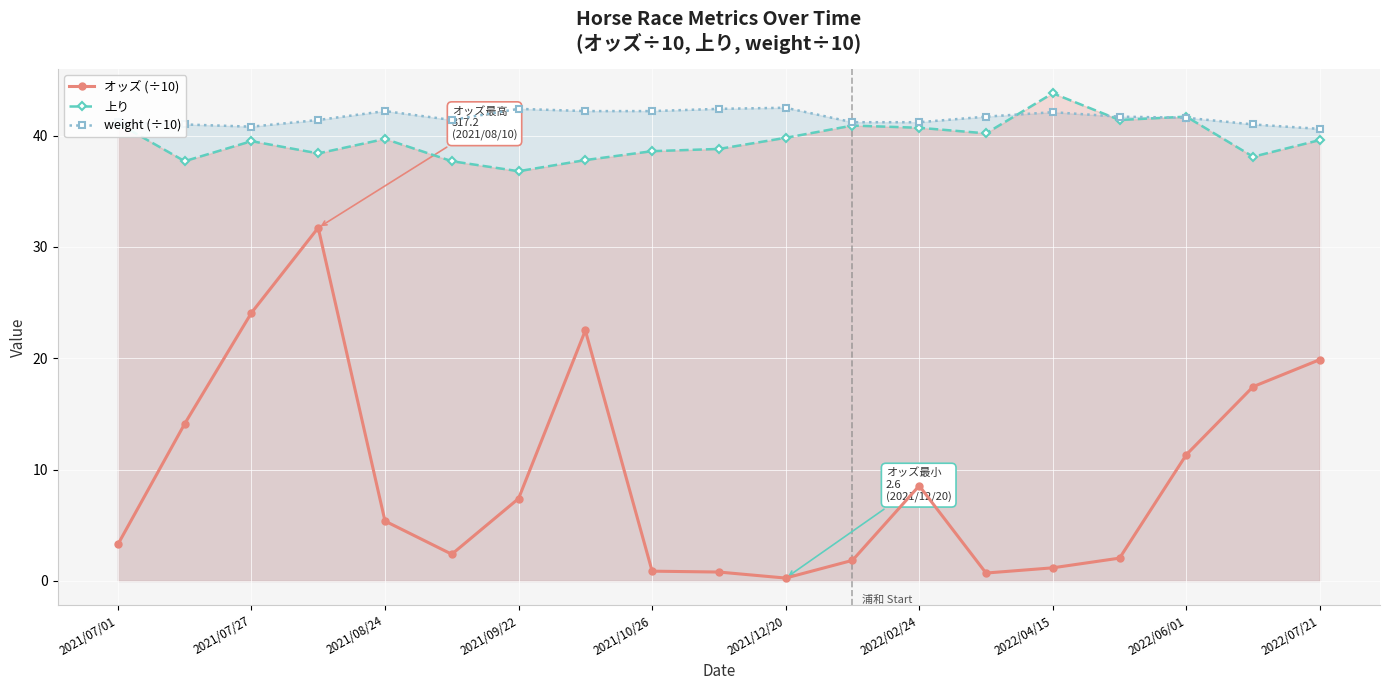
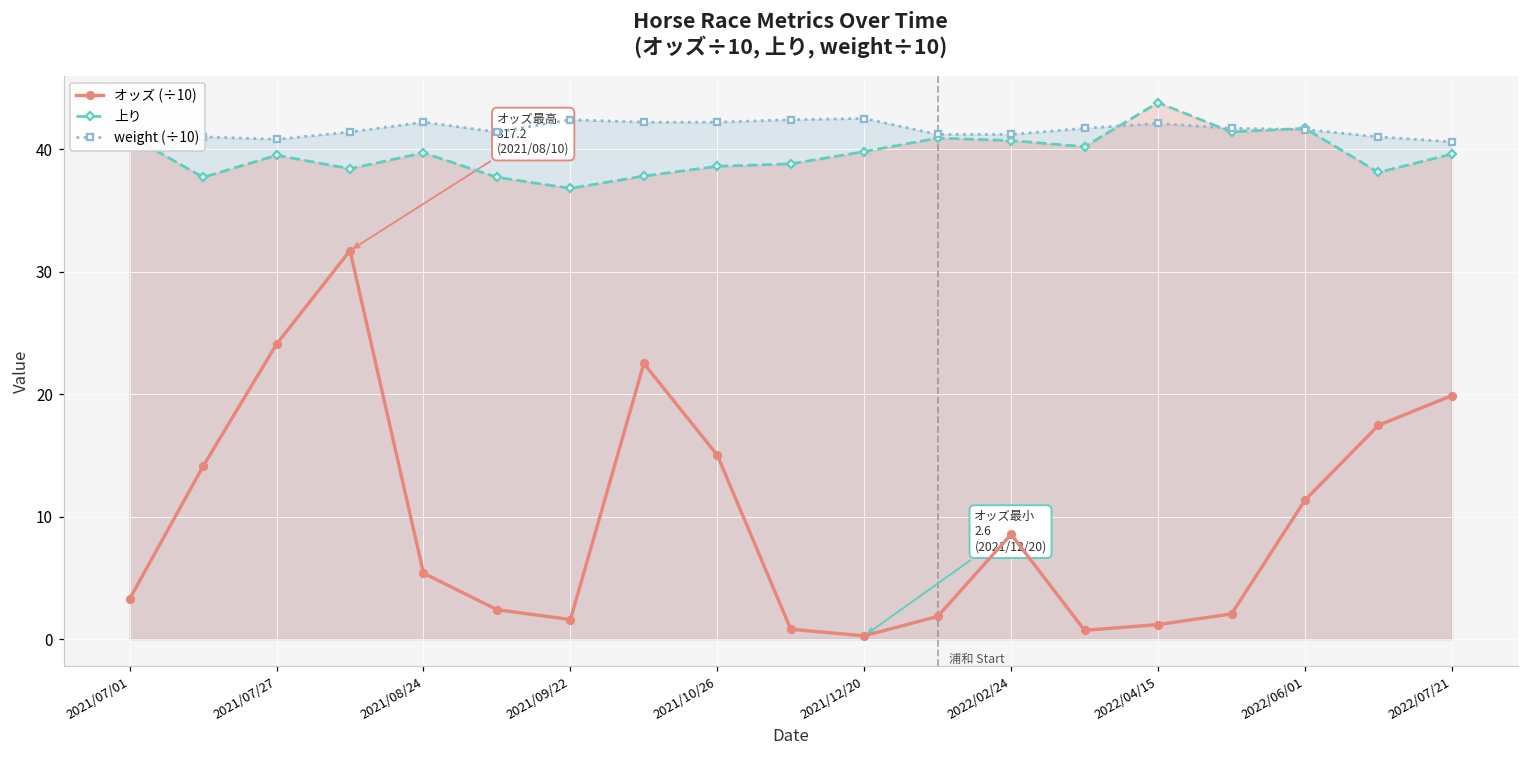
オッズ (÷10), 2021/09/22: 7.4 -> 1.6
オッズ (÷10), 2021/10/26: 0.9 -> 15.0
